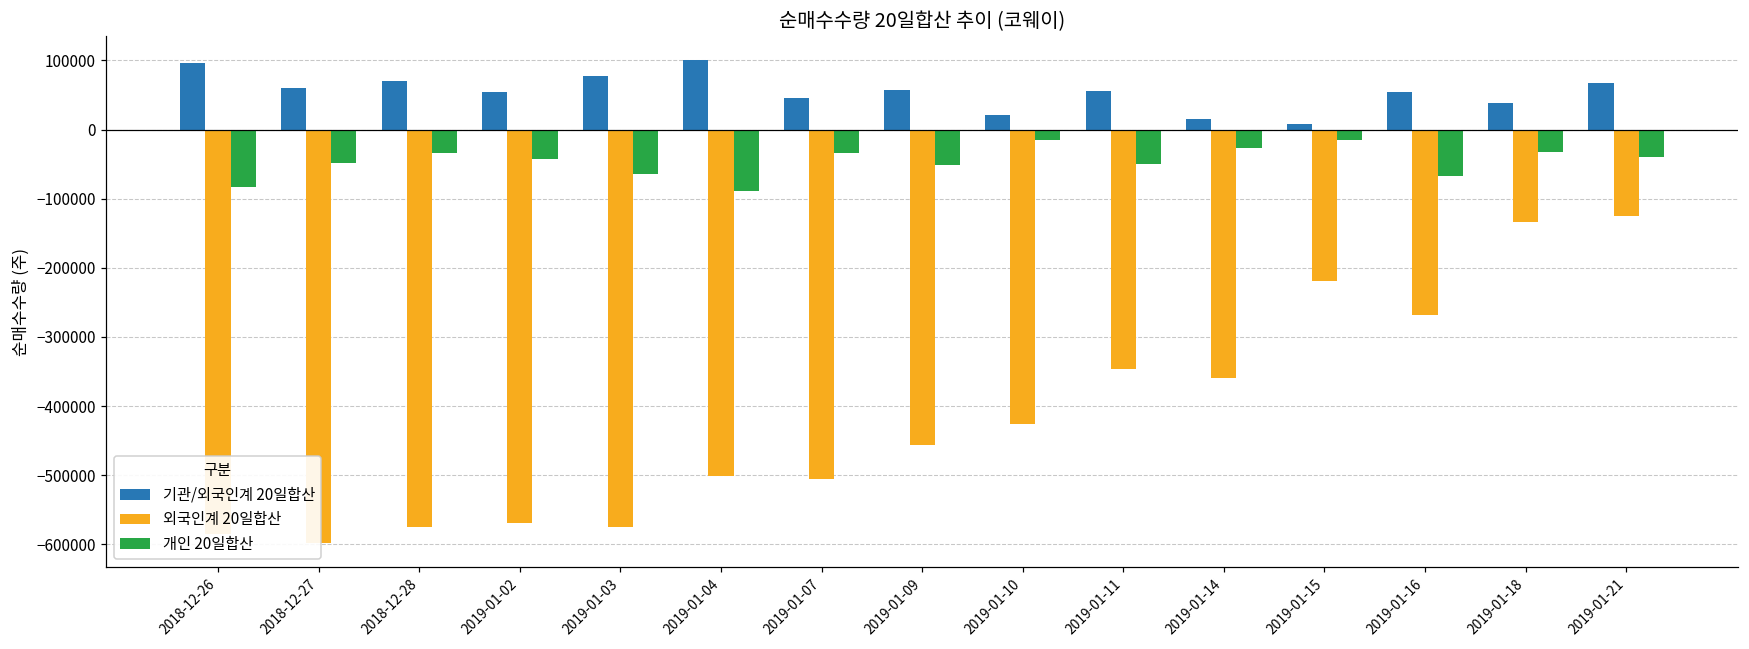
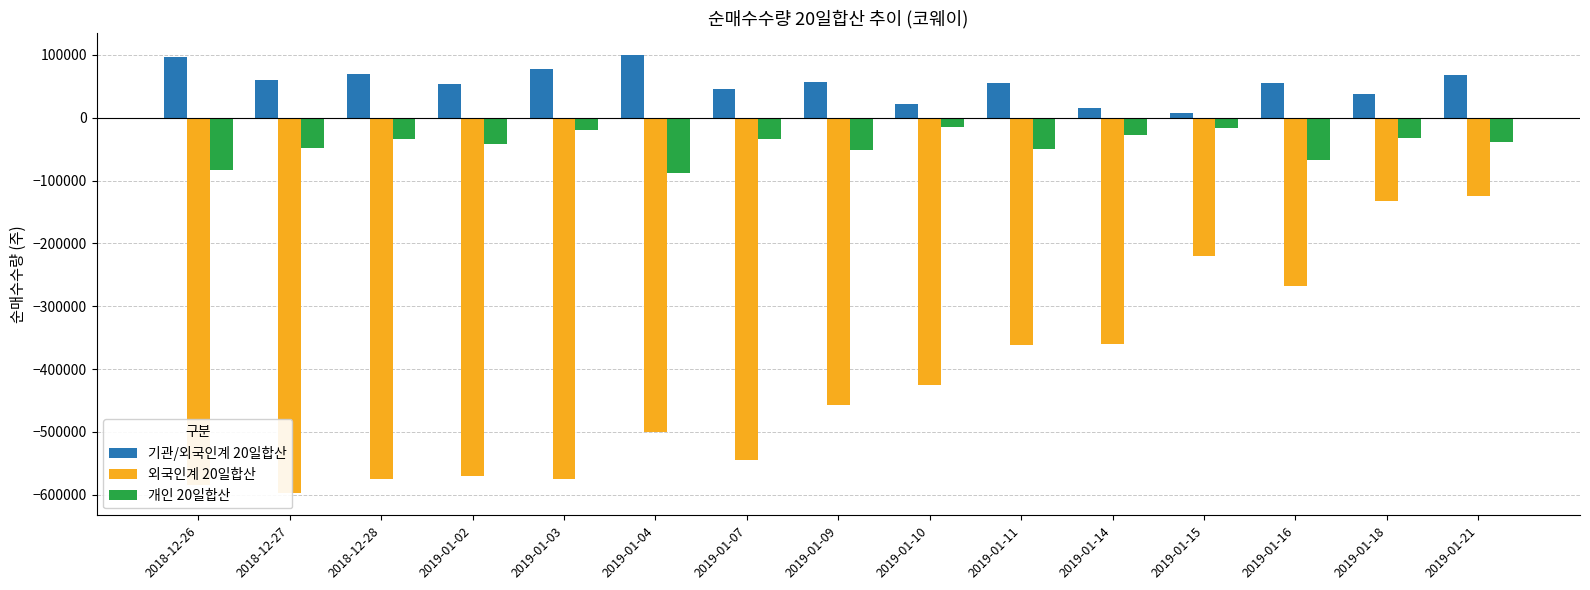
개인 20일합산, 2019-01-03: -60000 -> -20000
외국인계 20일합산, 2019-01-07: -510000 -> -540000
외국인계 20일합산, 2019-01-11: -350000 -> -360000
